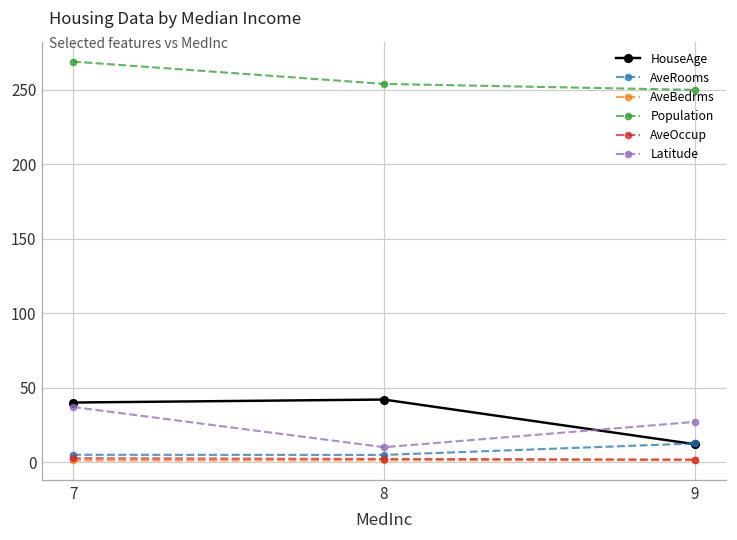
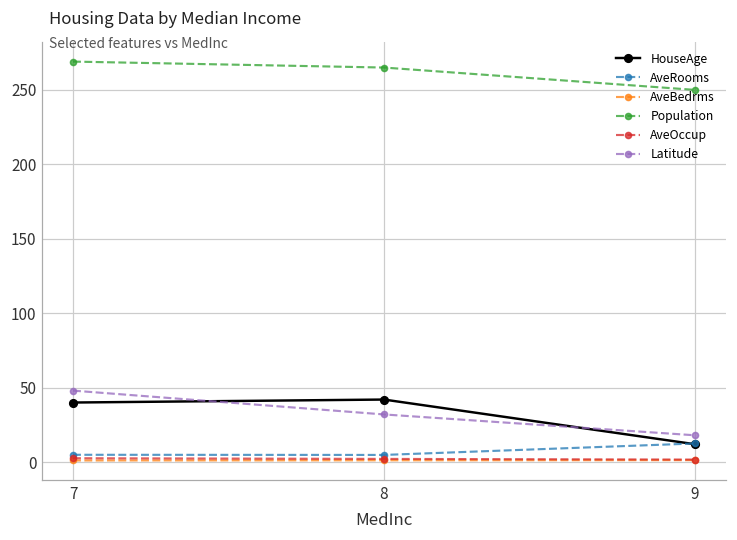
Latitude, 7: 37 -> 48
Population, 8: 254 -> 265
Latitude, 8: 10 -> 32
Latitude, 9: 27 -> 18
